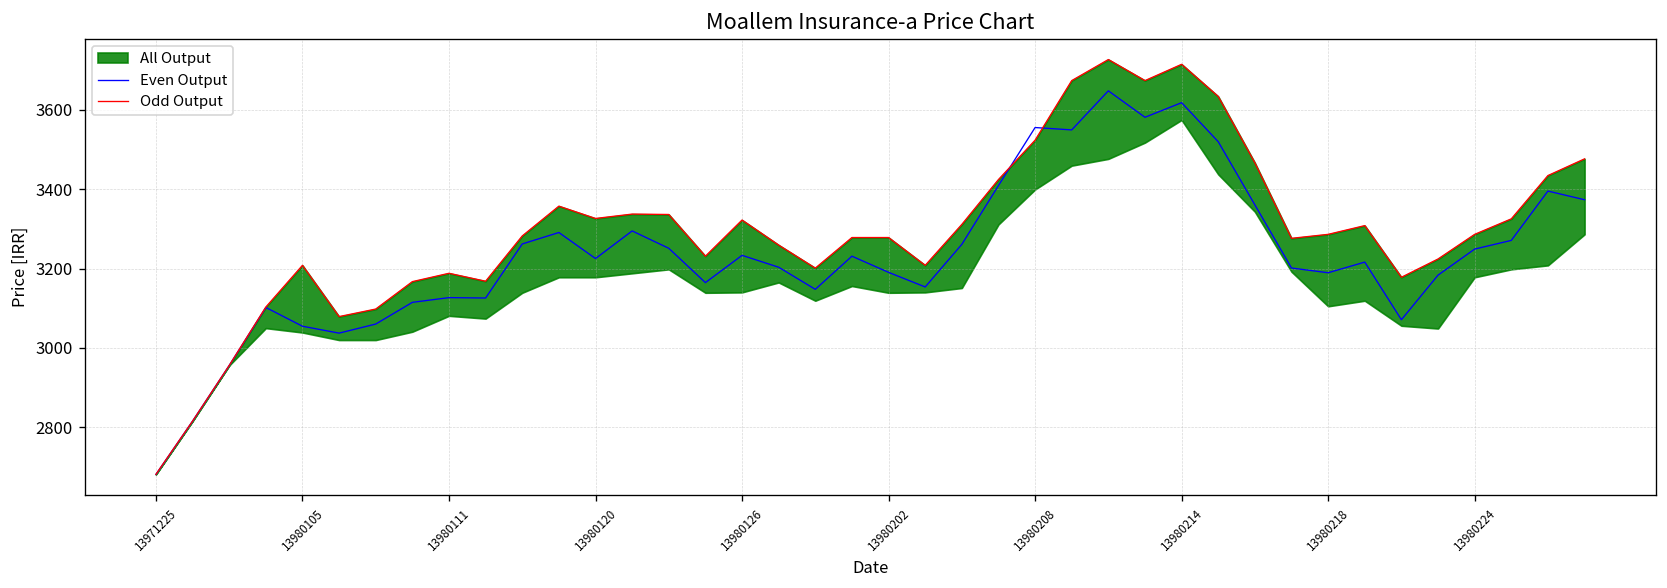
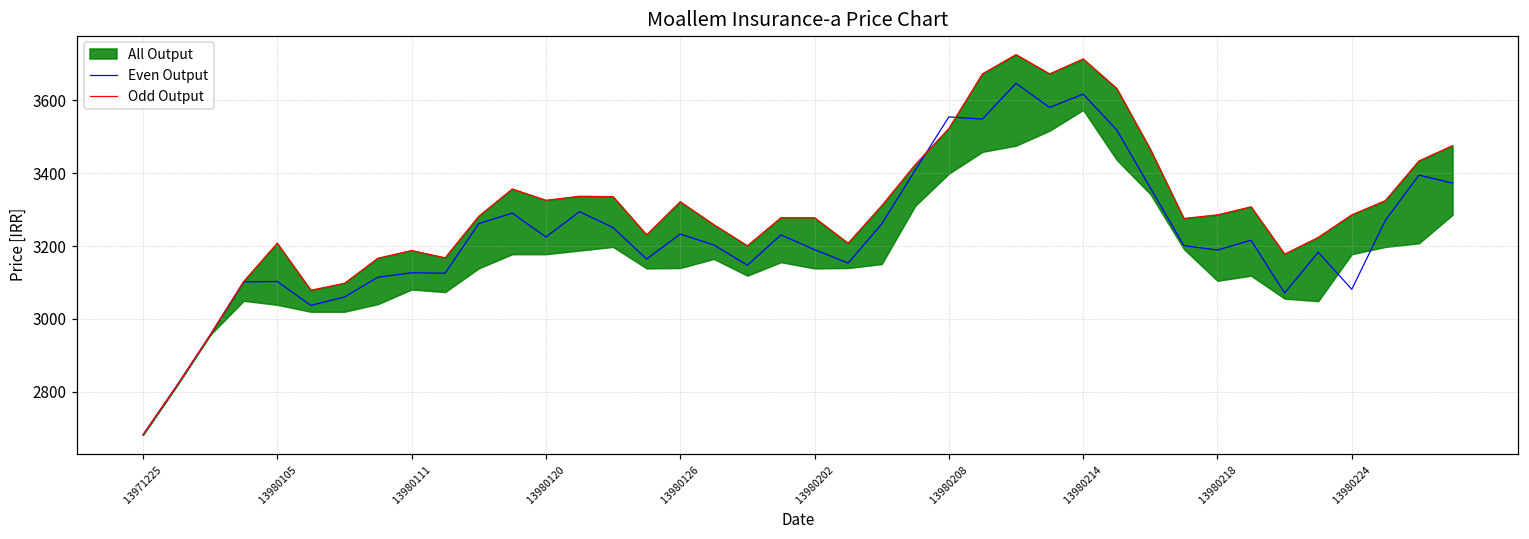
Even Output, 13980105: 3050 -> 3100
Even Output, 13980224: 3250 -> 3080
